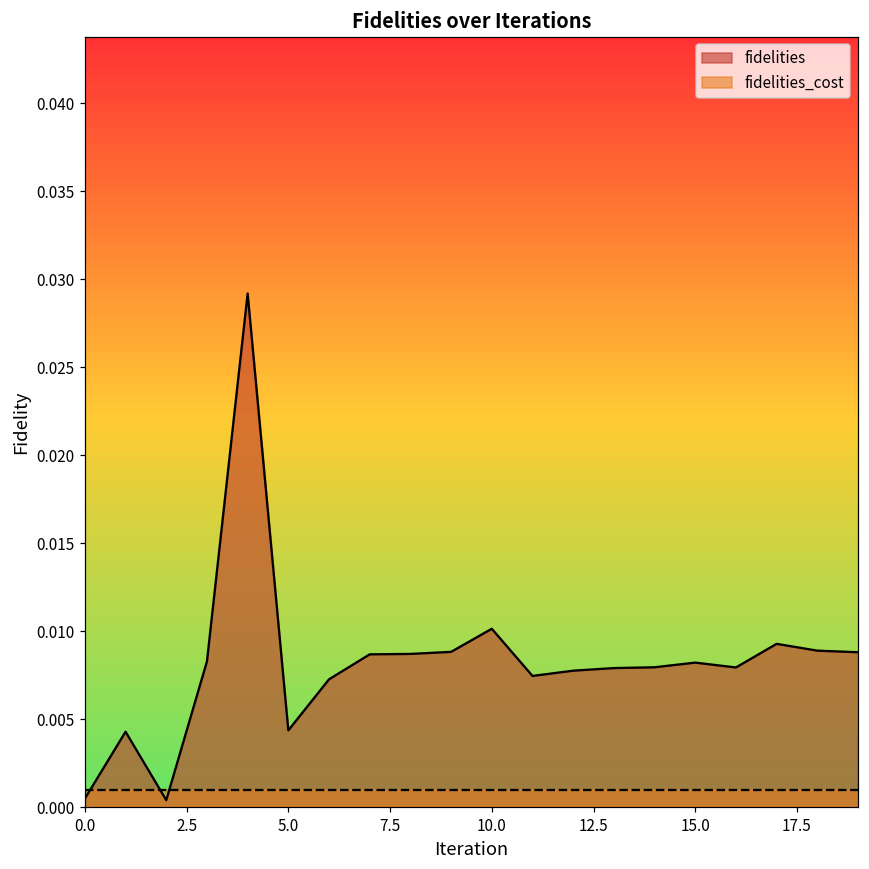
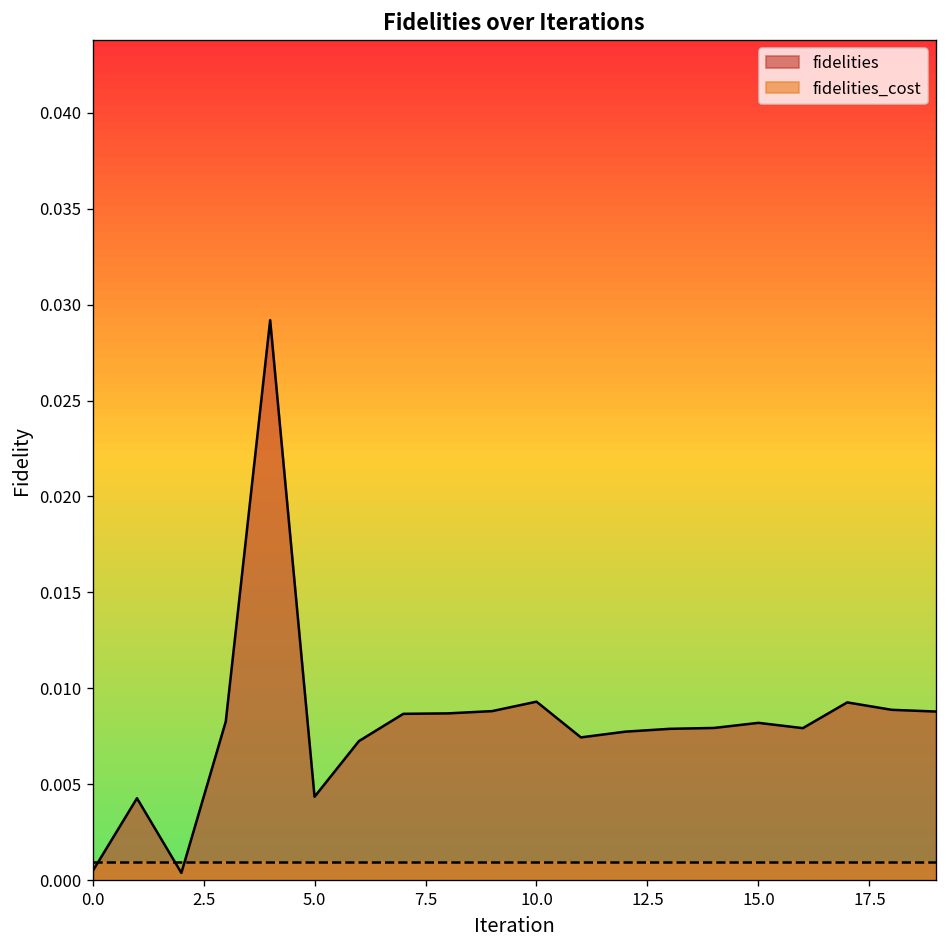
fidelities, 10.0: 0.0101 -> 0.0093
